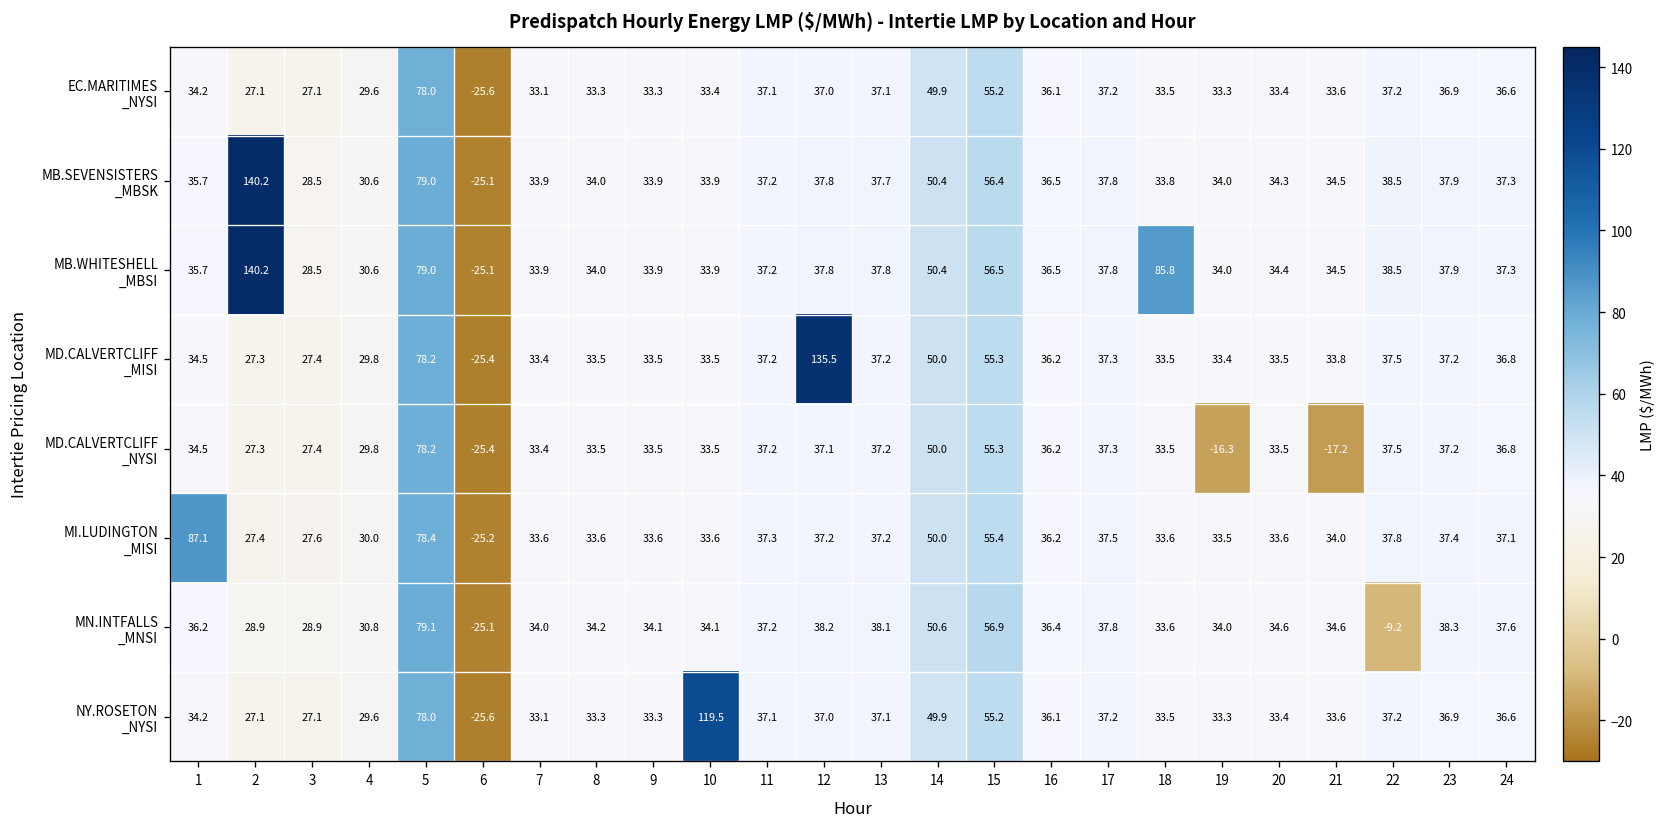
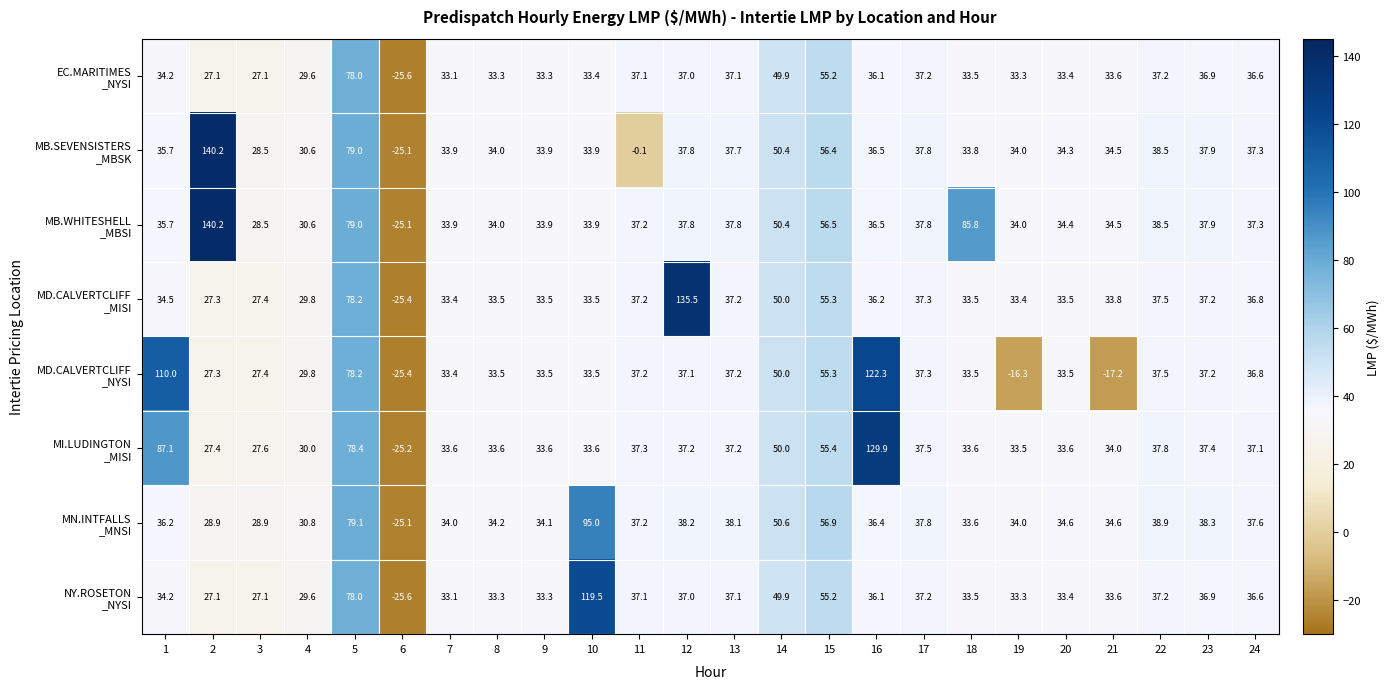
MB.SEVENSISTERS _MBSK, 11: 37.2 -> -0.1
MD.CALVERTCLIFF _NYSI, 1: 34.5 -> 110.0
MD.CALVERTCLIFF _NYSI, 16: 36.2 -> 122.3
MI.LUDINGTON _MISI, 16: 36.2 -> 129.9
MN.INTFALLS _MNSI, 10: 34.1 -> 95.0
MN.INTFALLS _MNSI, 22: -9.2 -> 38.9
